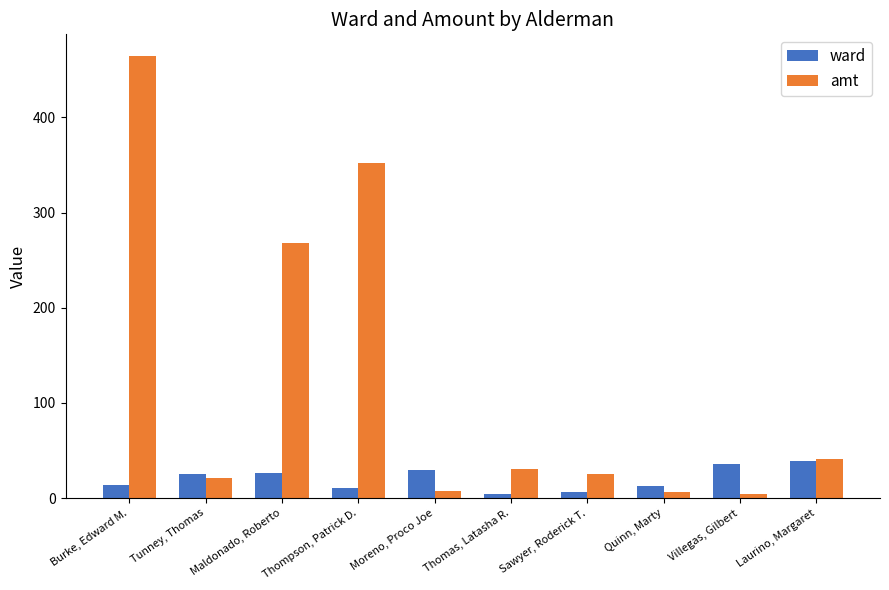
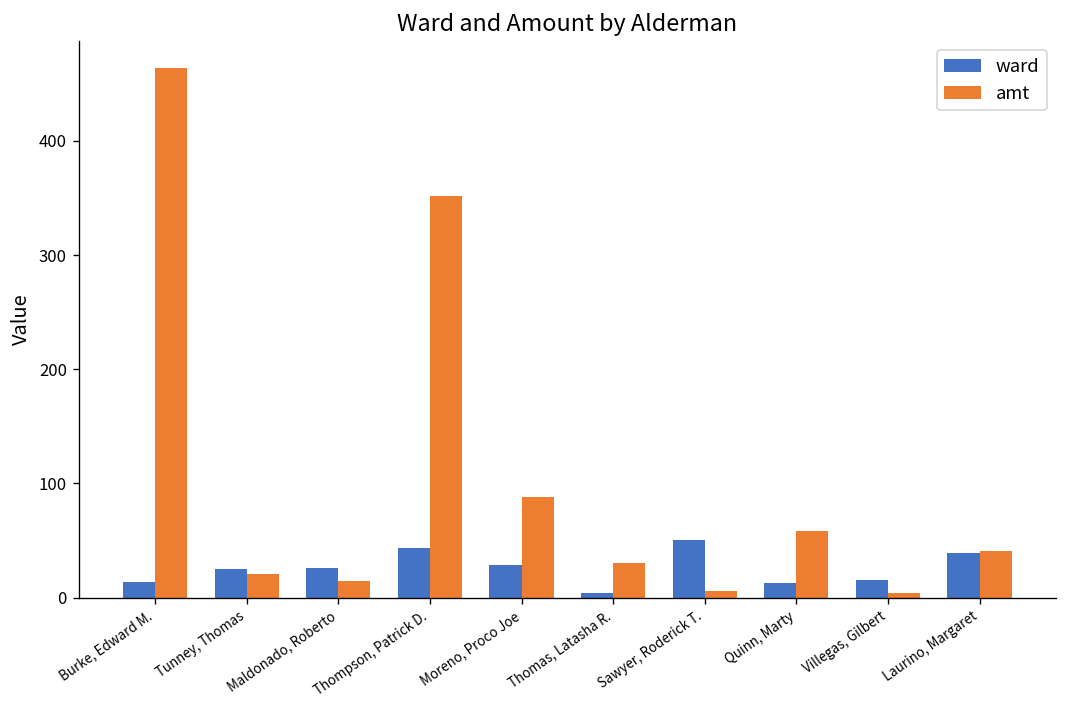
amt, Maldonado, Roberto: 270 -> 20
ward, Thompson, Patrick D.: 10 -> 40
amt, Moreno, Proco Joe: 10 -> 90
ward, Sawyer, Roderick T.: 10 -> 50
amt, Sawyer, Roderick T.: 30 -> 10
amt, Quinn, Marty: 10 -> 60
ward, Villegas, Gilbert: 40 -> 20
